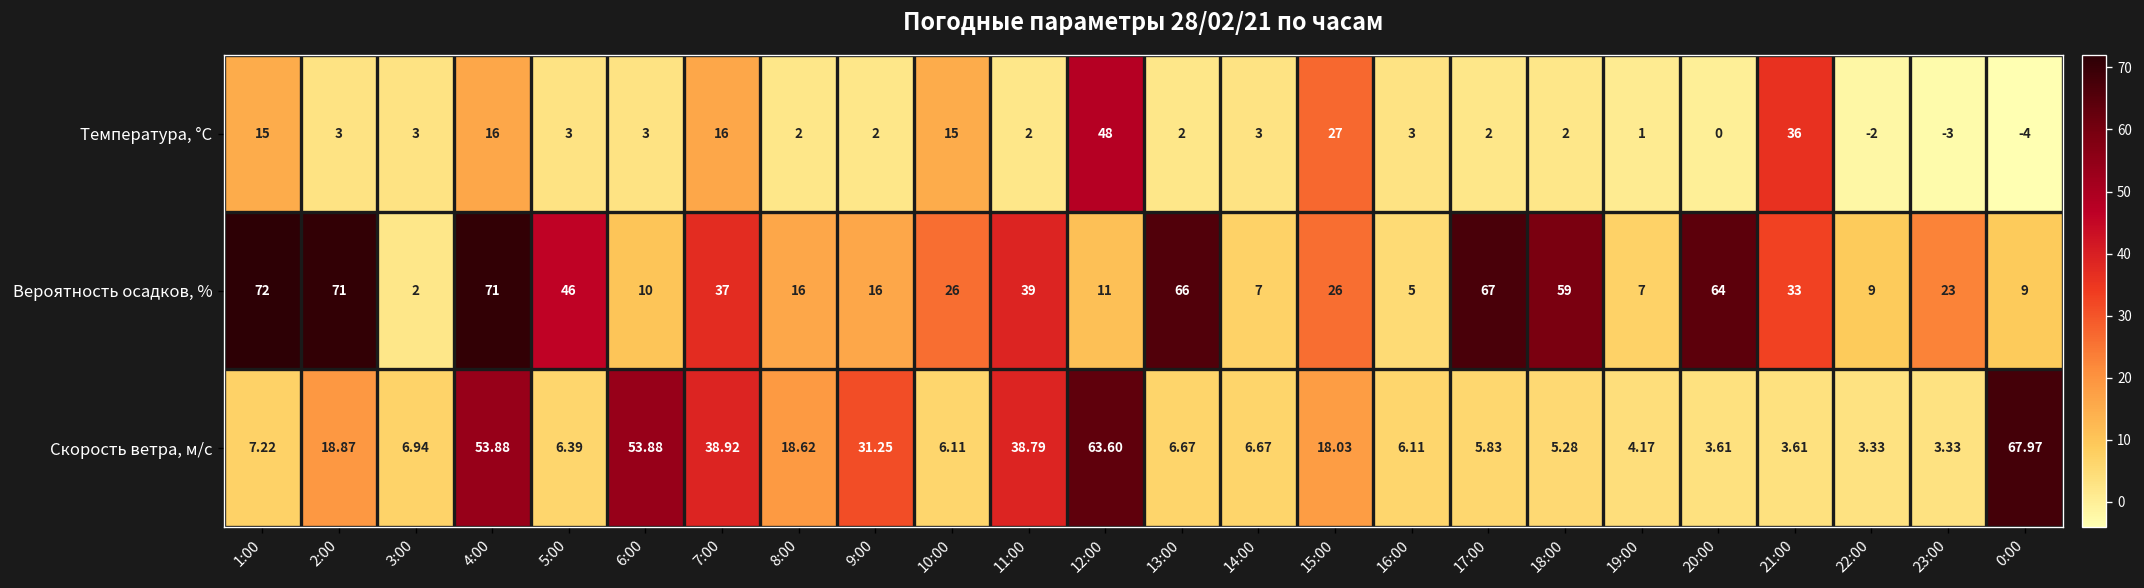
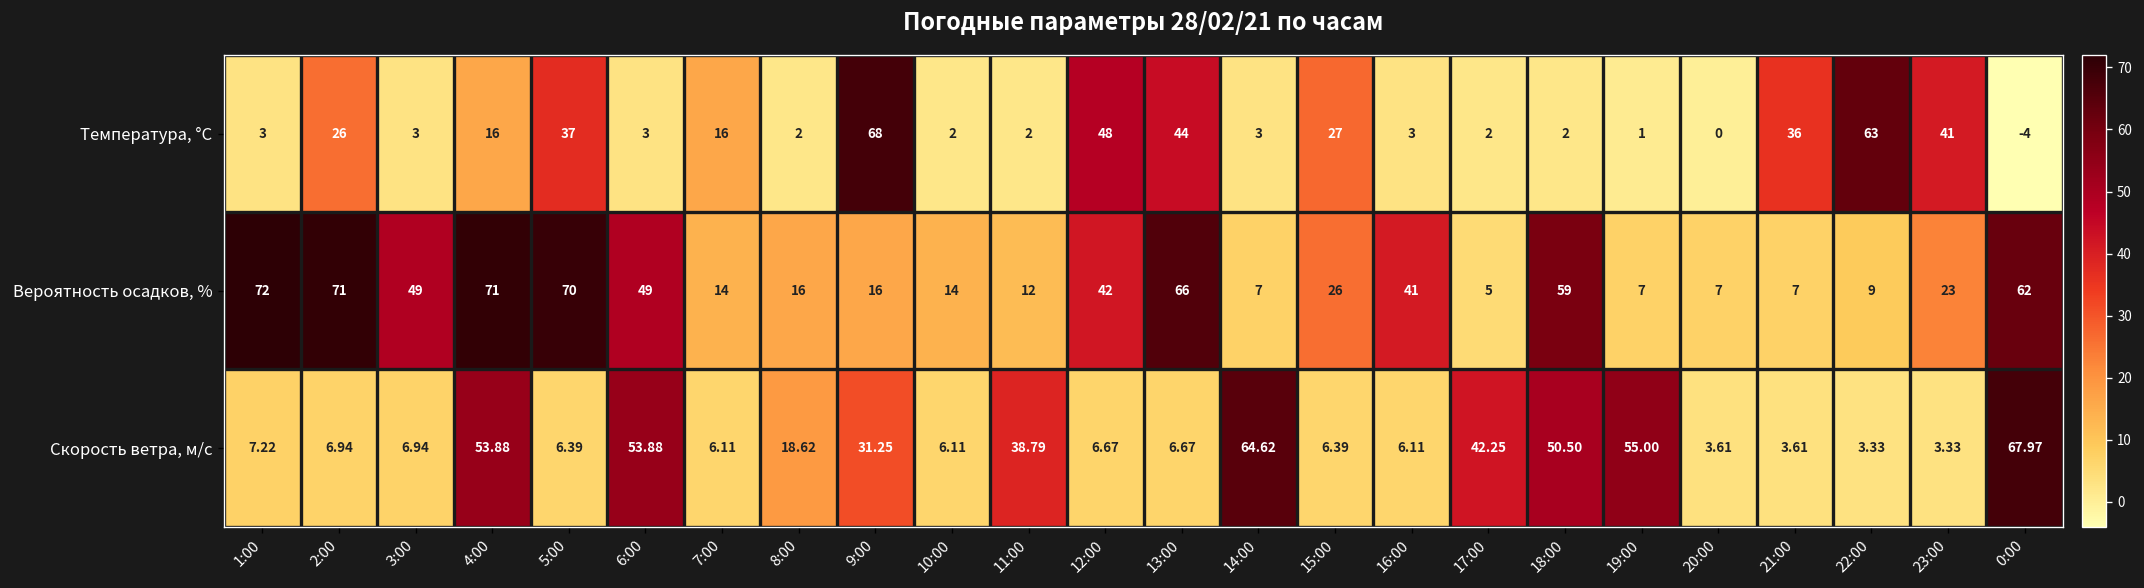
Температура, °C, 1:00: 15 -> 3
Температура, °C, 2:00: 3 -> 26
Температура, °C, 5:00: 3 -> 37
Температура, °C, 9:00: 2 -> 68
Температура, °C, 10:00: 15 -> 2
Температура, °C, 13:00: 2 -> 44
Температура, °C, 22:00: -2 -> 63
Температура, °C, 23:00: -3 -> 41
Вероятность осадков, %, 3:00: 2 -> 49
Вероятность осадков, %, 5:00: 46 -> 70
Вероятность осадков, %, 6:00: 10 -> 49
Вероятность осадков, %, 7:00: 37 -> 14
Вероятность осадков, %, 10:00: 26 -> 14
Вероятность осадков, %, 11:00: 39 -> 12
Вероятность осадков, %, 12:00: 11 -> 42
Вероятность осадков, %, 16:00: 5 -> 41
Вероятность осадков, %, 17:00: 67 -> 5
Вероятность осадков, %, 20:00: 64 -> 7
Вероятность осадков, %, 21:00: 33 -> 7
Вероятность осадков, %, 0:00: 9 -> 62
Скорость ветра, м/c, 2:00: 18.87 -> 6.94
Скорость ветра, м/c, 7:00: 38.92 -> 6.11
Скорость ветра, м/c, 12:00: 63.60 -> 6.67
Скорость ветра, м/c, 14:00: 6.67 -> 64.62
Скорость ветра, м/c, 15:00: 18.03 -> 6.39
Скорость ветра, м/c, 17:00: 5.83 -> 42.25
Скорость ветра, м/c, 18:00: 5.28 -> 50.50
Скорость ветра, м/c, 19:00: 4.17 -> 55.00
